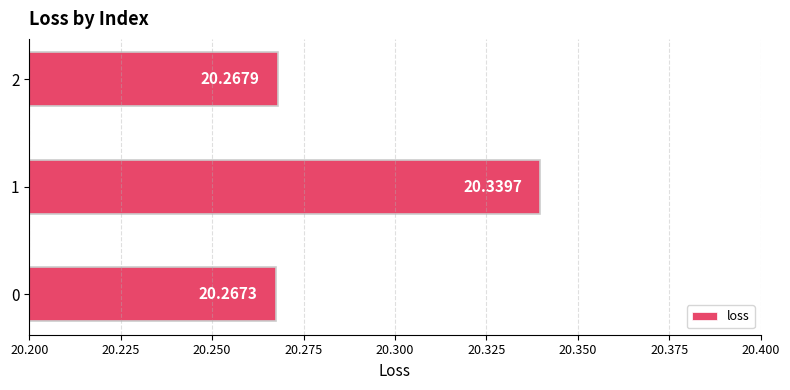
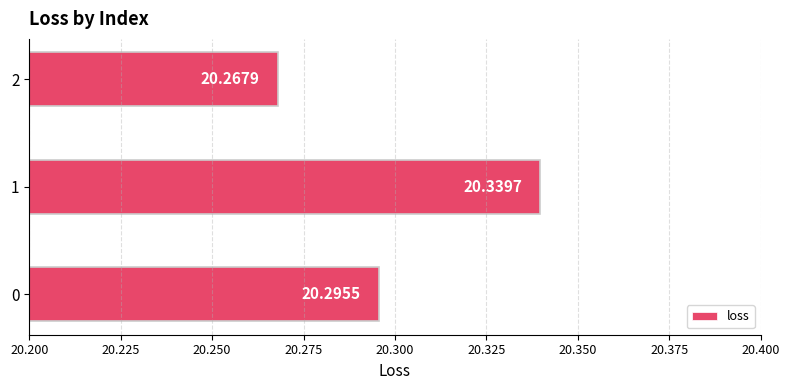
0: 20.2673 -> 20.2955
